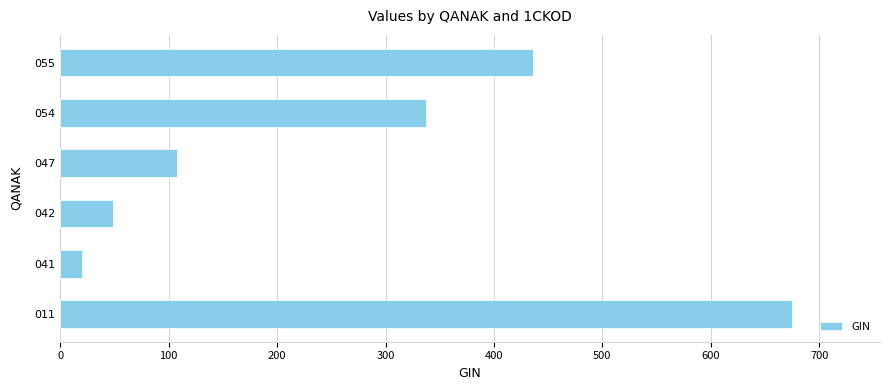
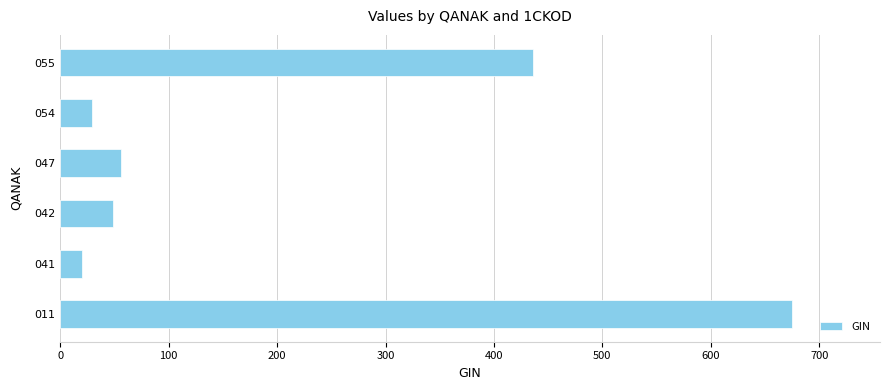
054: 338 -> 29
047: 108 -> 56
